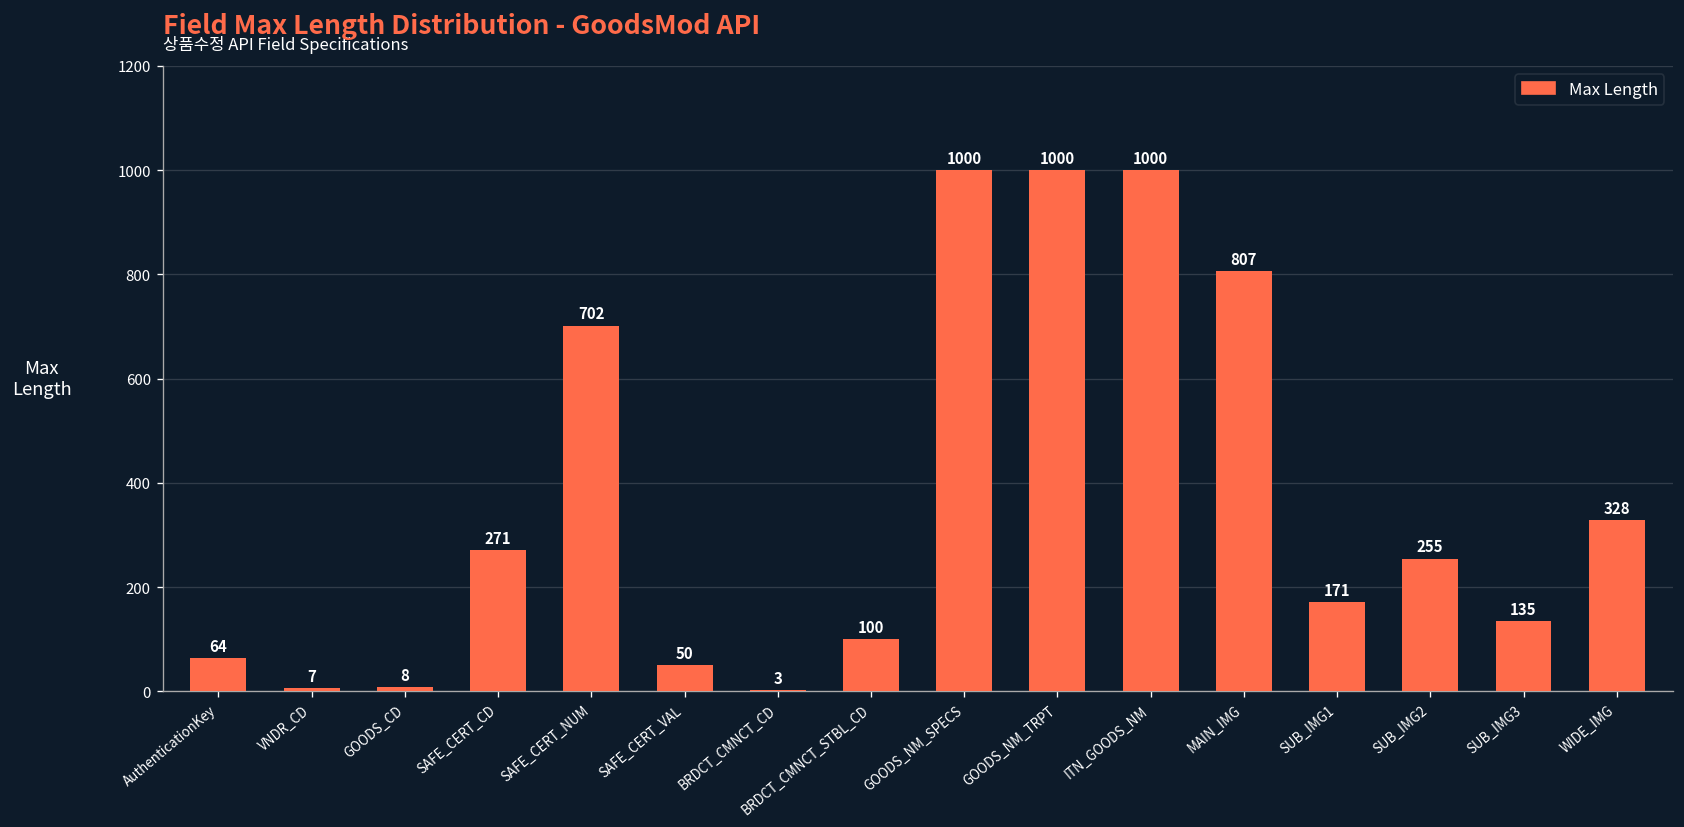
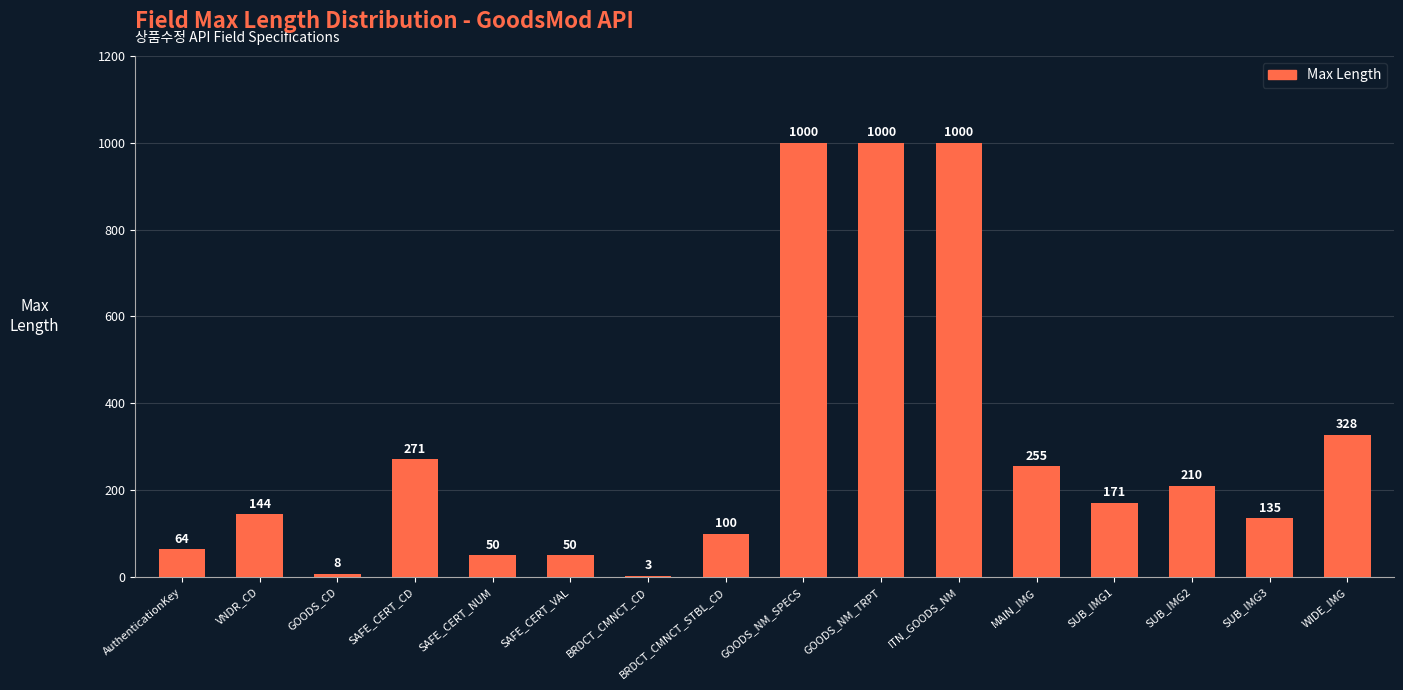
VNDR_CD: 7 -> 144
SAFE_CERT_NUM: 702 -> 50
MAIN_IMG: 807 -> 255
SUB_IMG2: 255 -> 210
